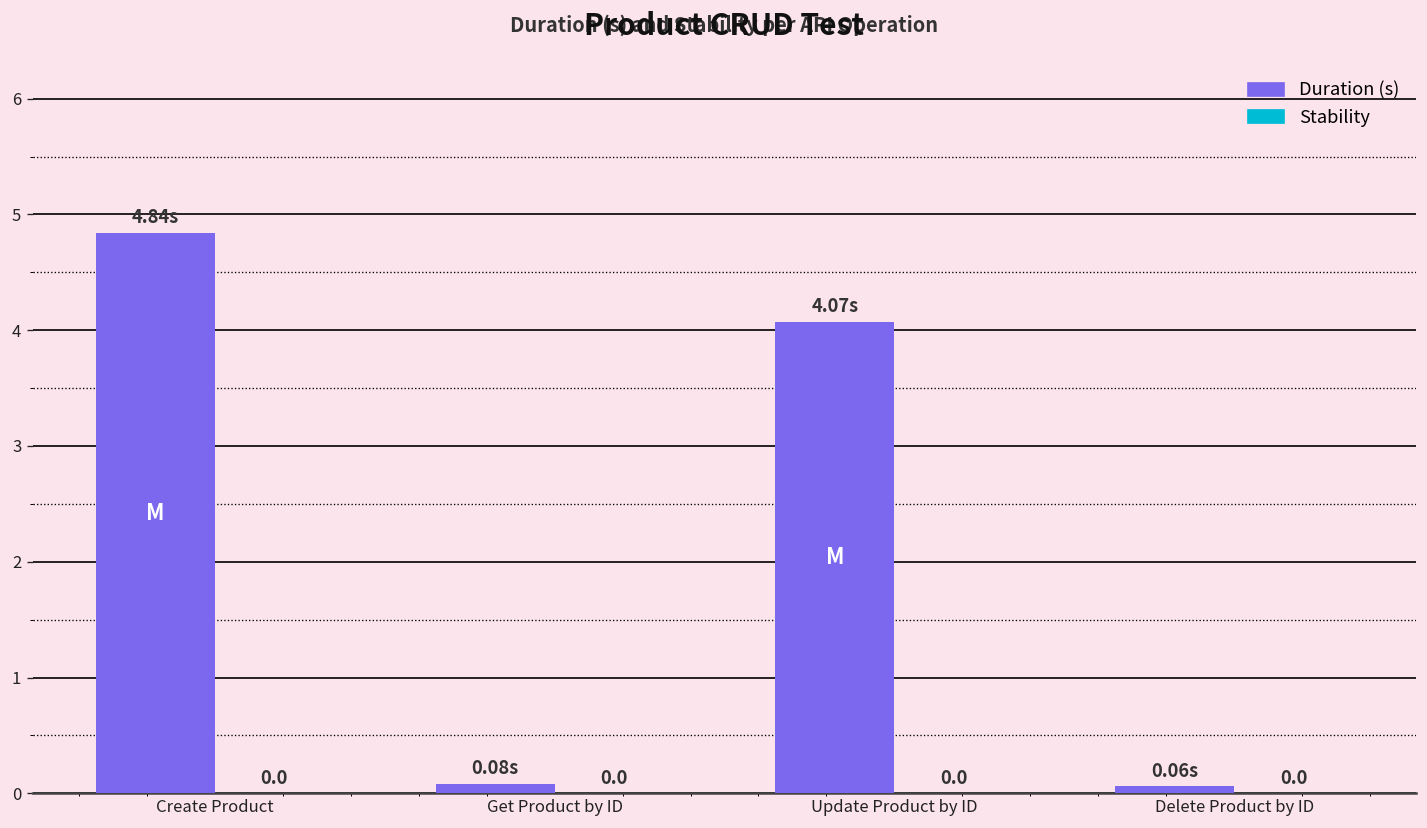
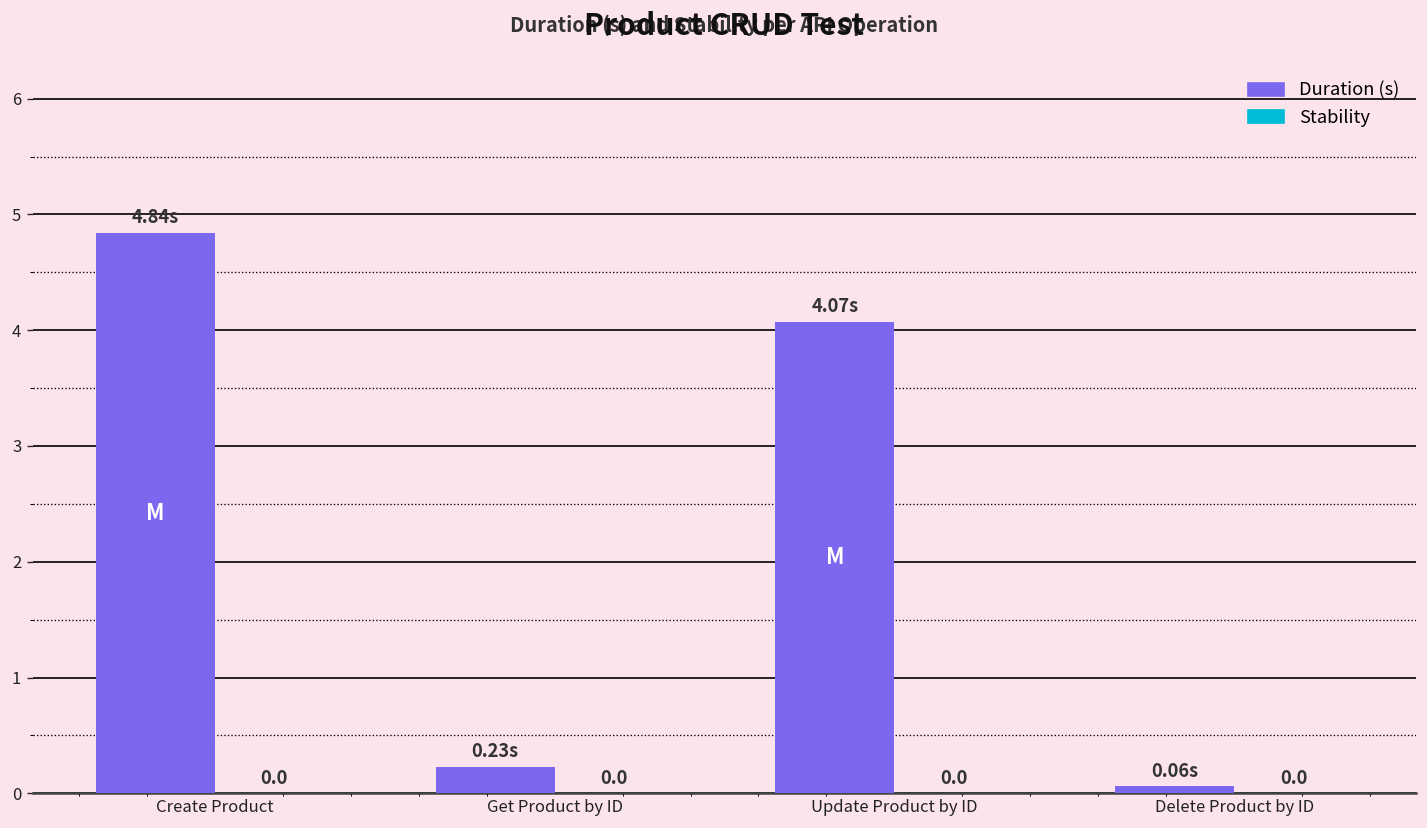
Duration (s), Get Product by ID: 0.08s -> 0.23s
